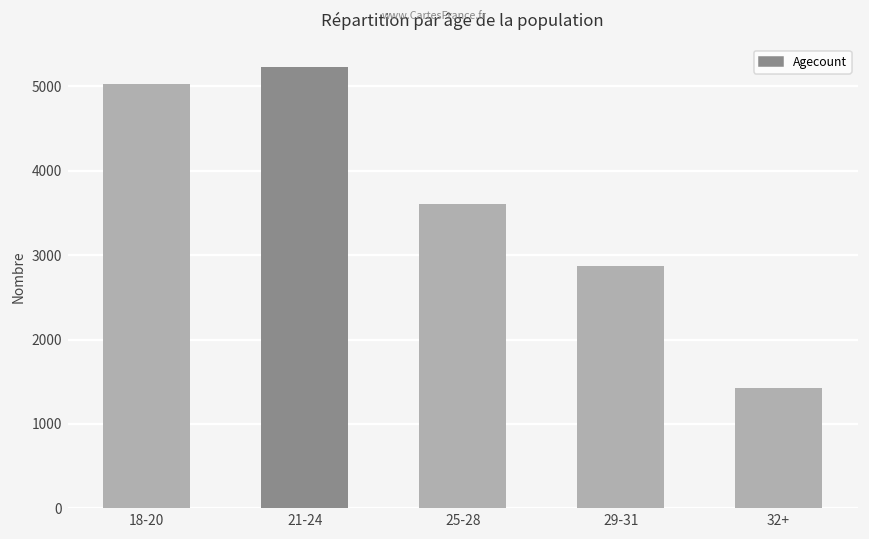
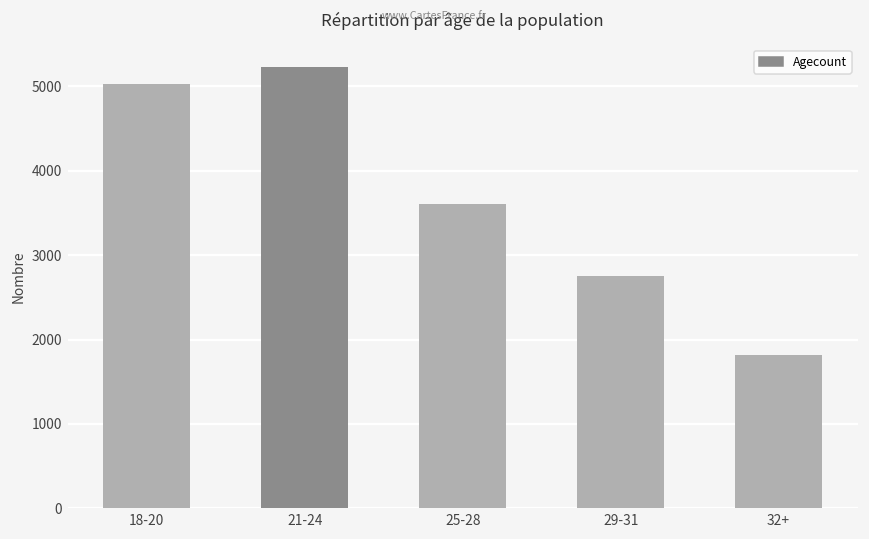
29-31: 2900 -> 2700
32+: 1400 -> 1800
